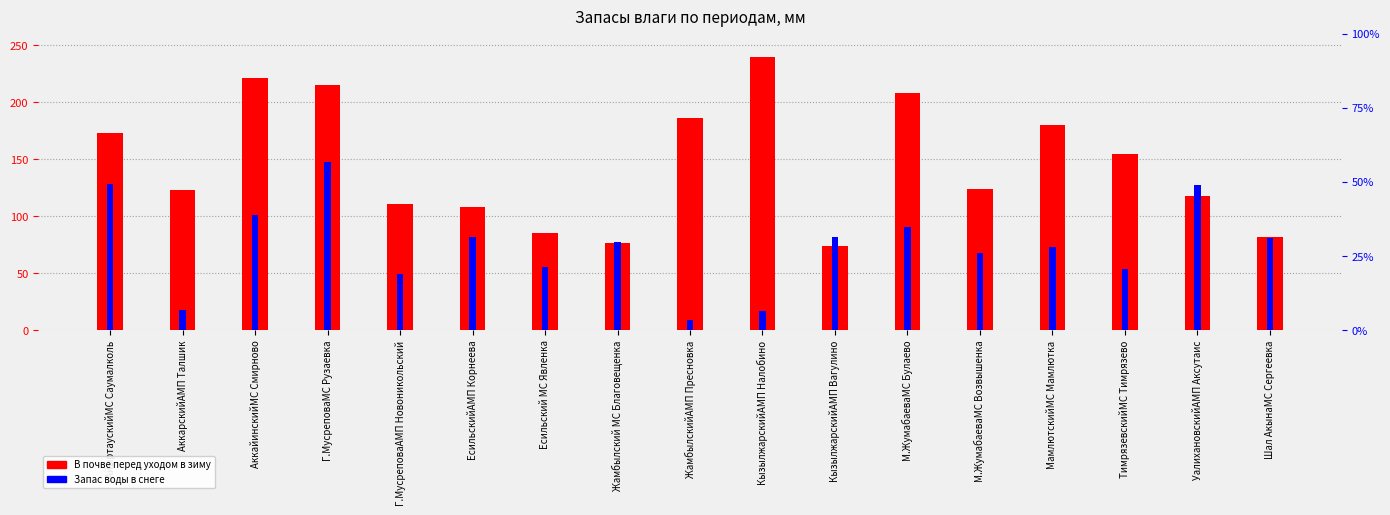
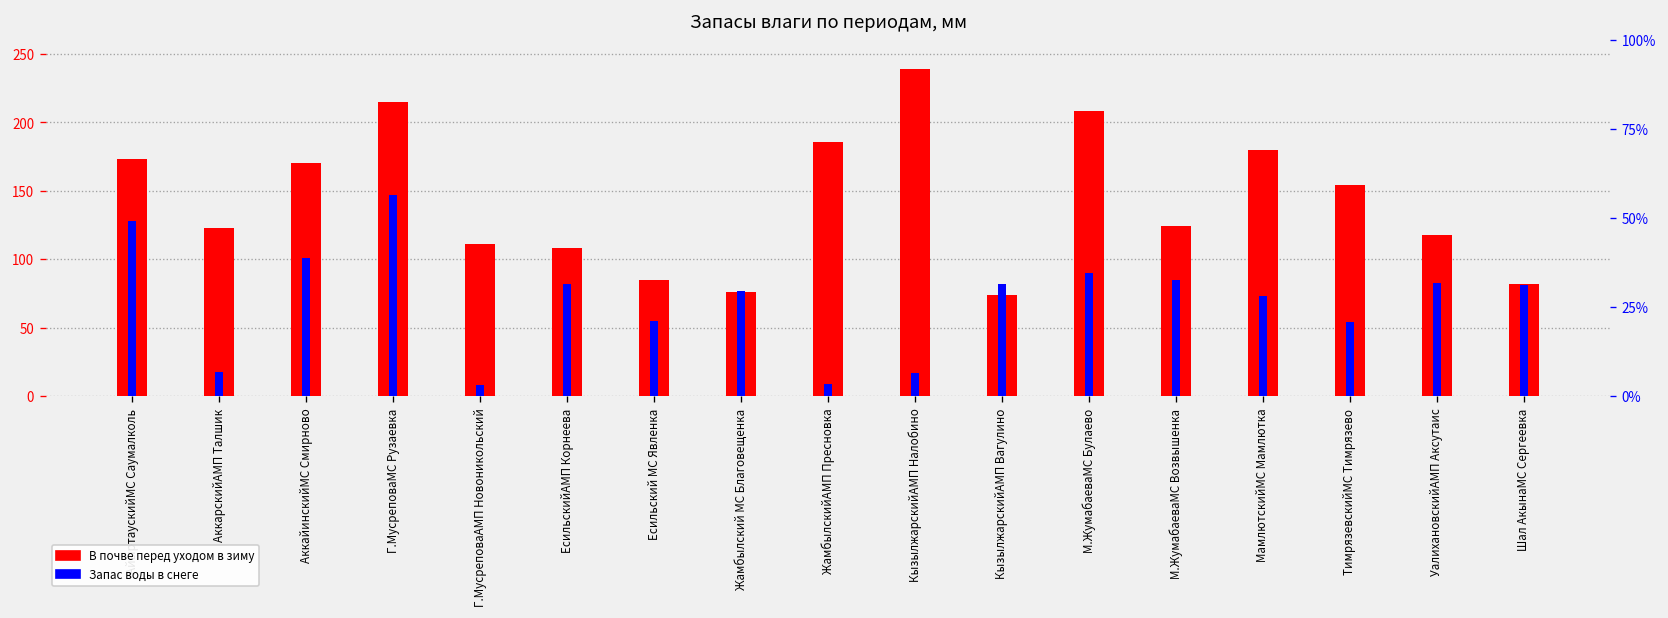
В почве перед уходом в зиму, АккайинскийМС Смирново: 221 -> 170
Запас воды в снеге, Г.МусреповаАМП Новоникольский: 49 -> 8
Запас воды в снеге, М.ЖумабаеваМС Возвышенка: 68 -> 85
Запас воды в снеге, УалихановскийАМП Аксутаис: 127 -> 83
